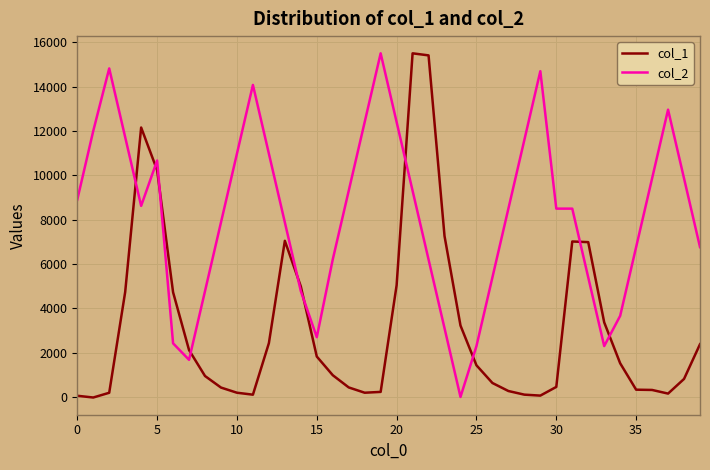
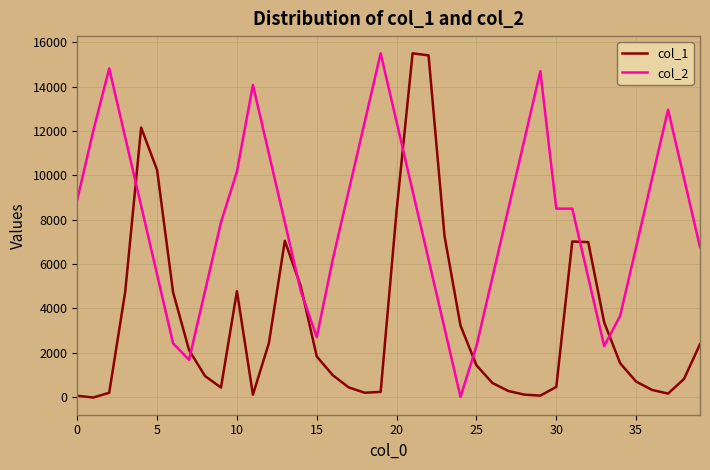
col_2, 5: 10700 -> 5500
col_1, 10: 200 -> 4800
col_2, 10: 11000 -> 10200
col_1, 20: 5000 -> 8400
col_1, 35: 300 -> 700
